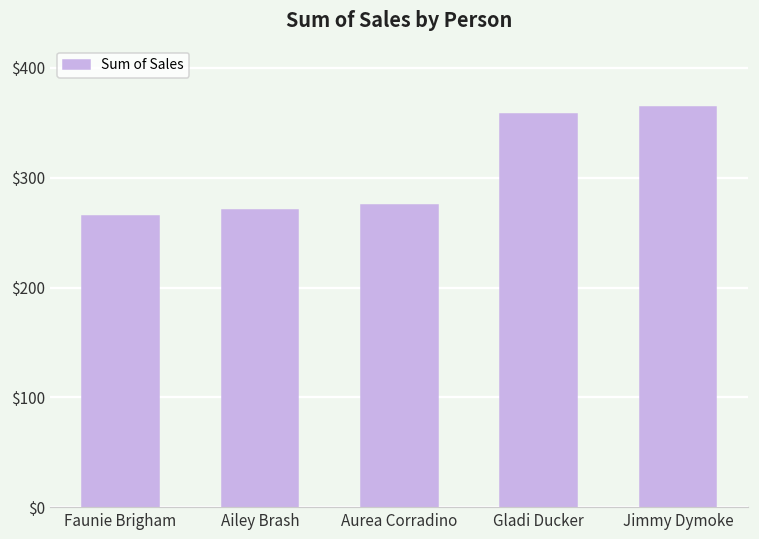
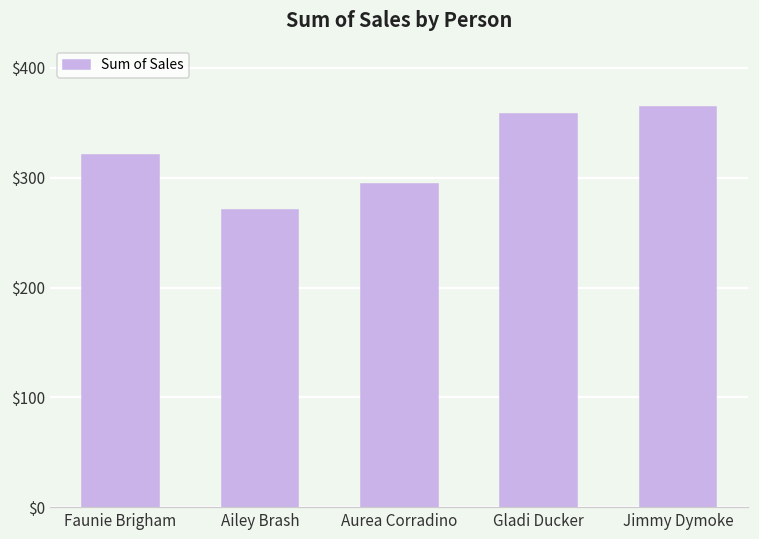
Faunie Brigham: $260 -> $320
Aurea Corradino: $280 -> $290
